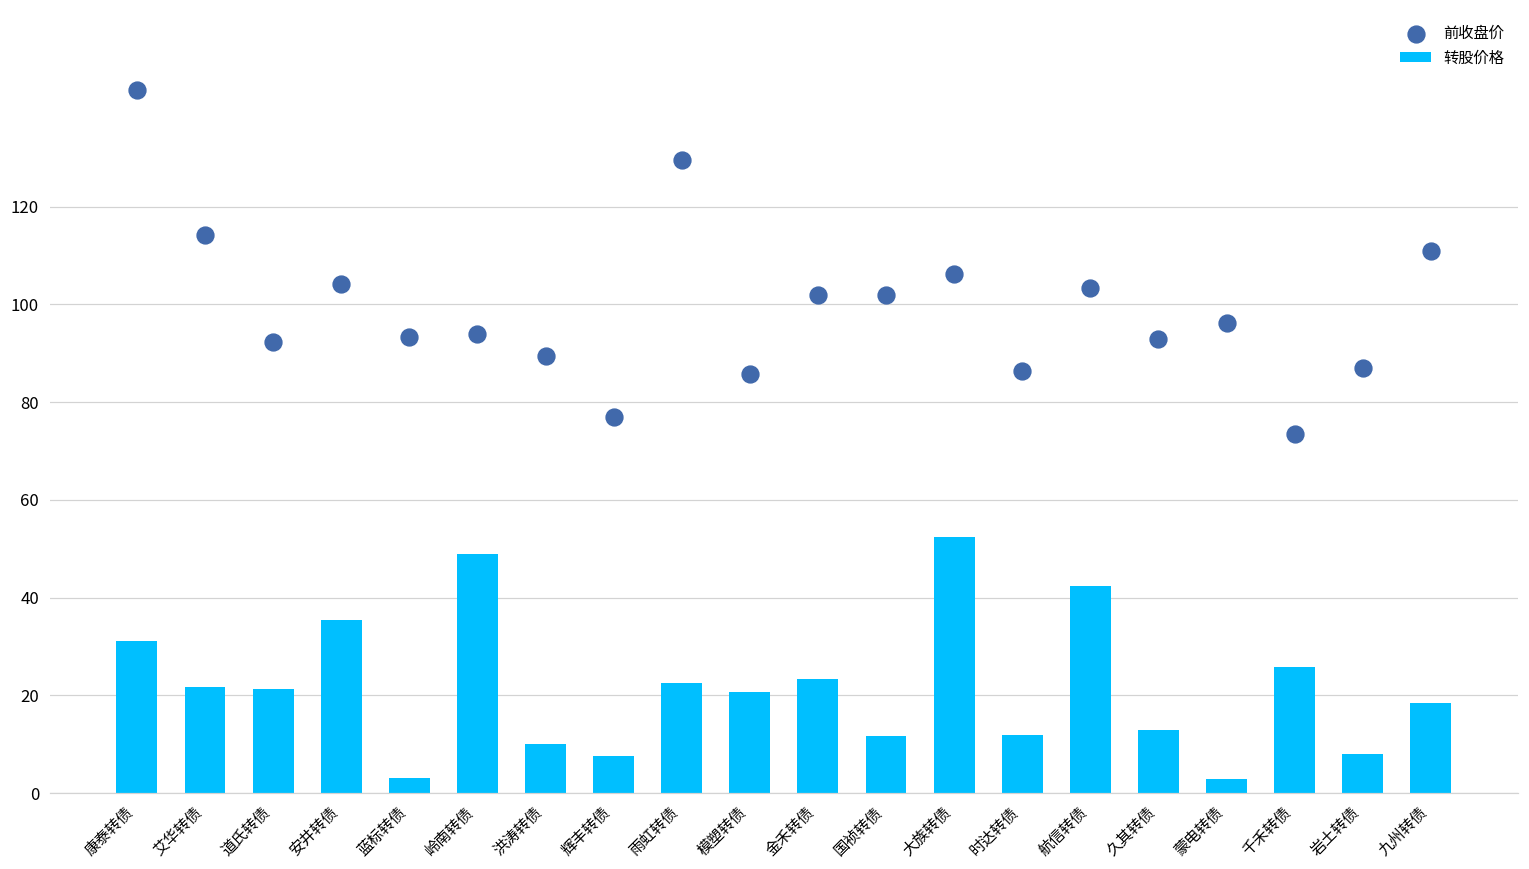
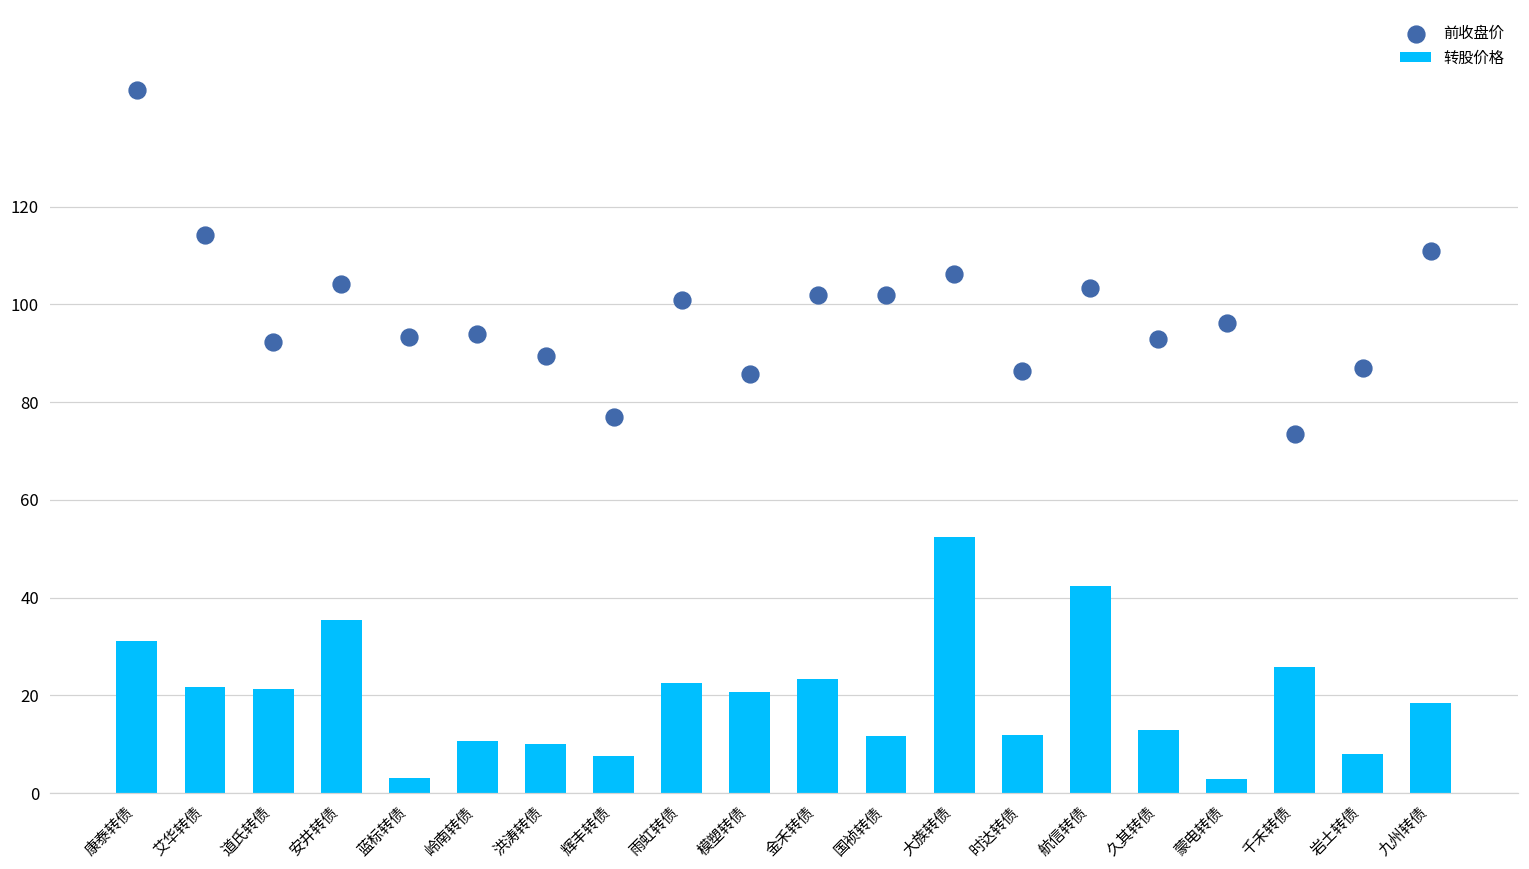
转股价格, 岭南转债: 49 -> 11
前收盘价, 雨虹转债: 130 -> 101
